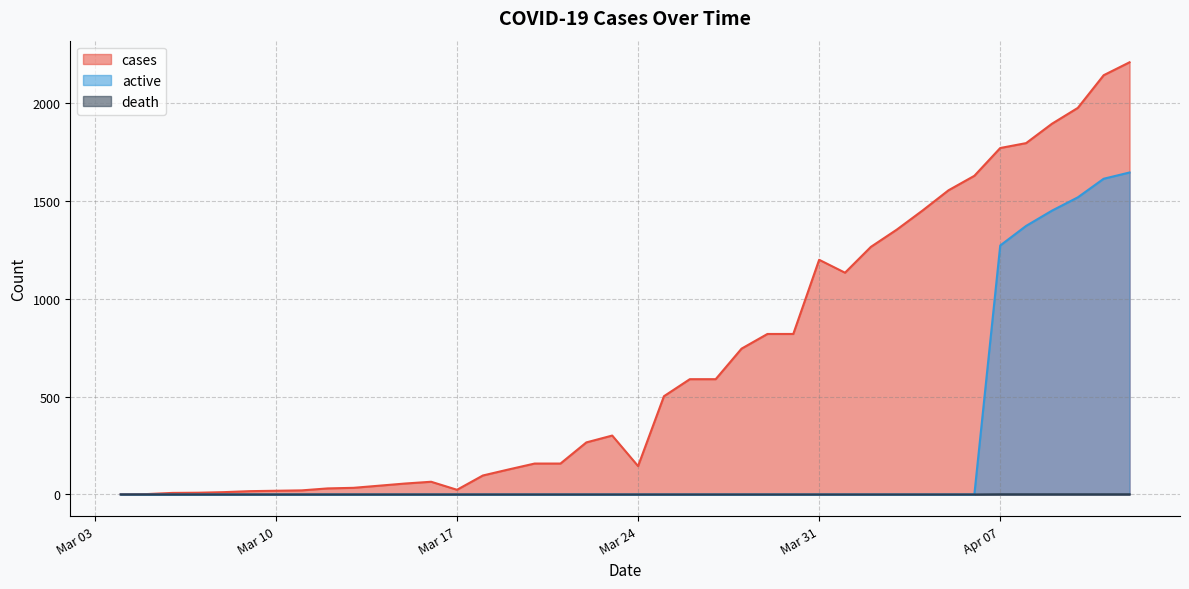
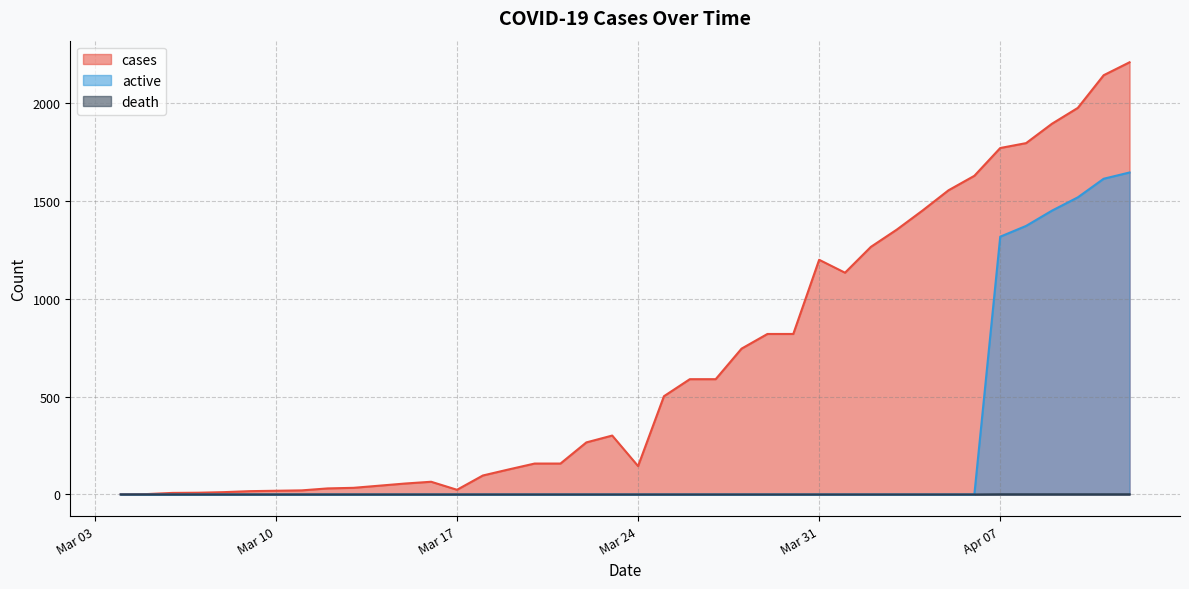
active, Apr 07: 1270 -> 1320
